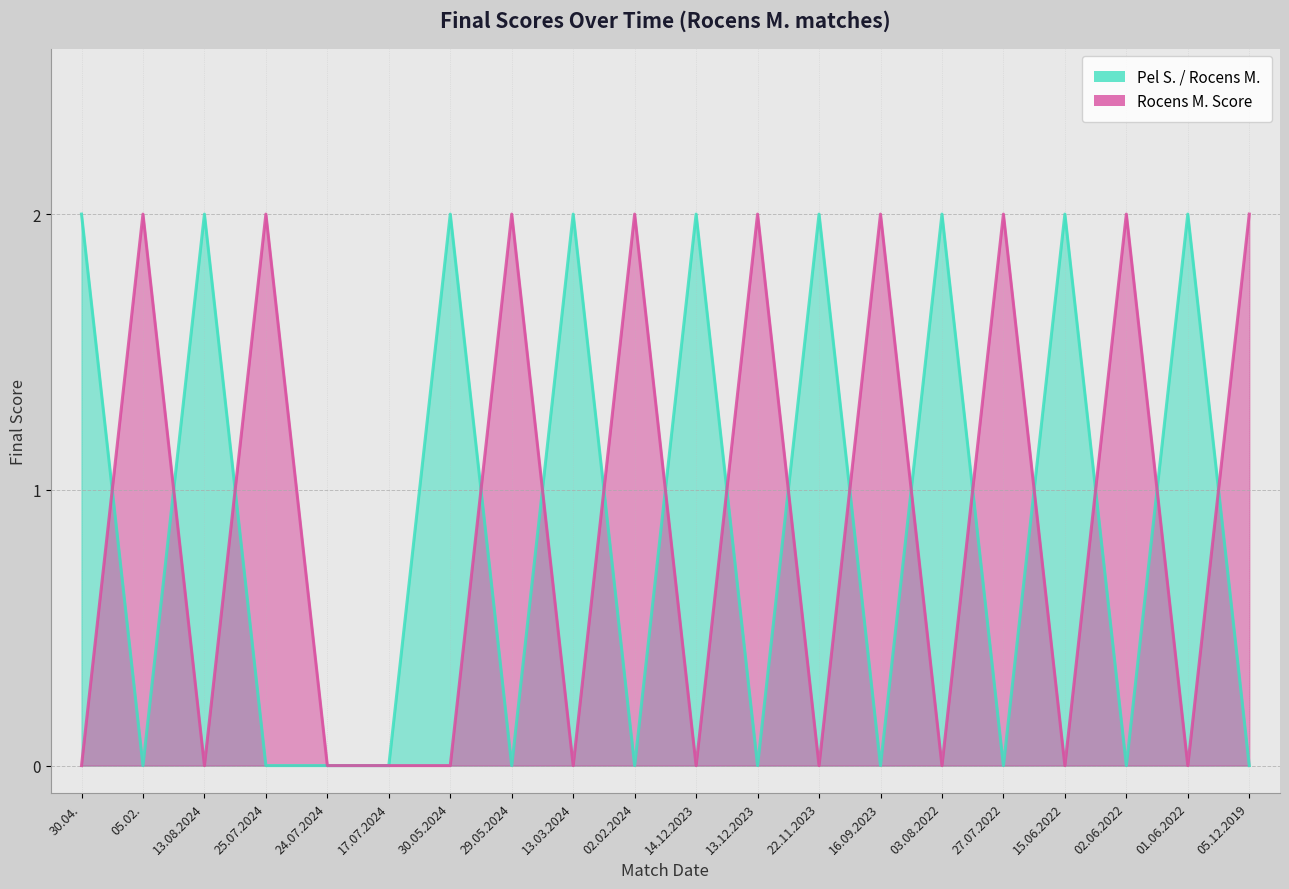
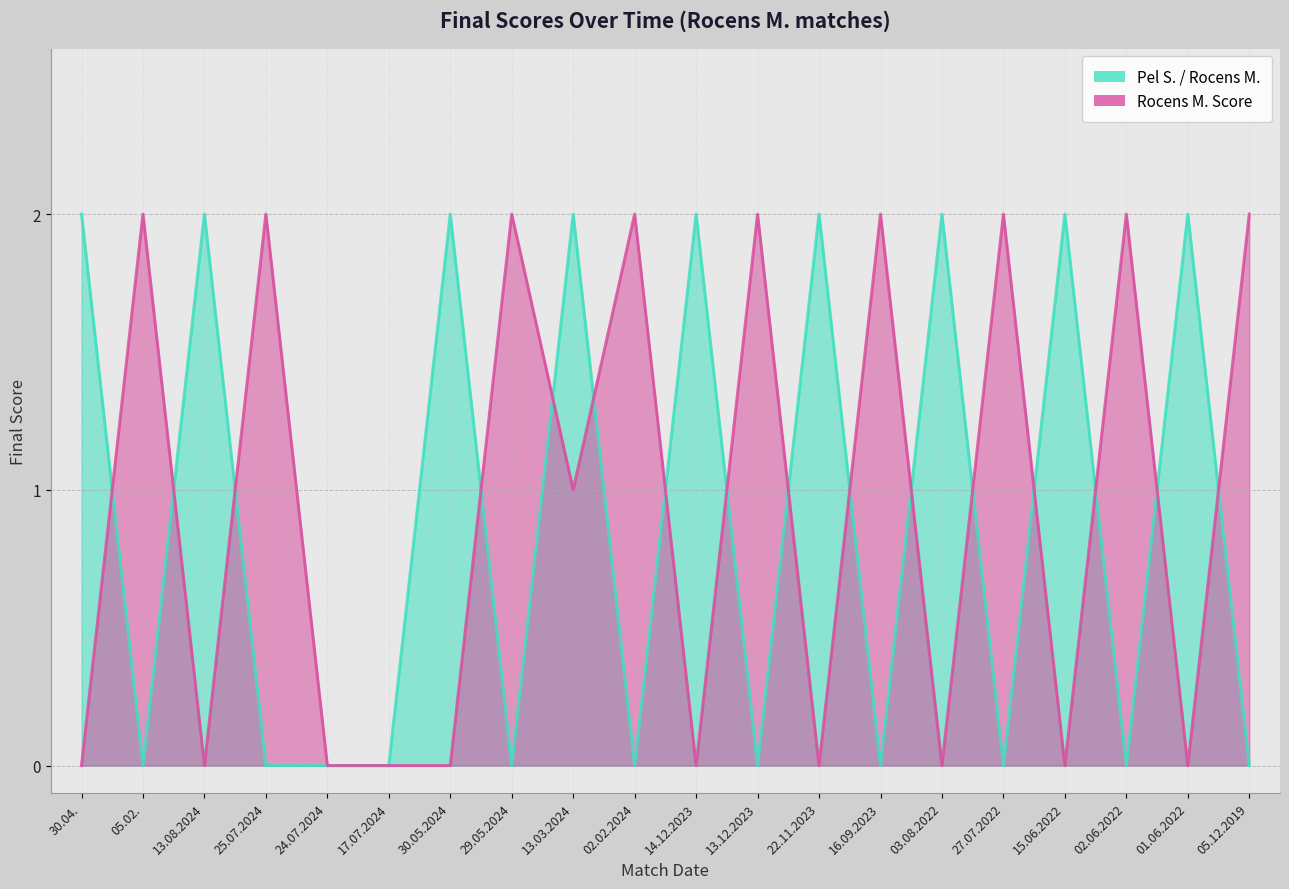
Rocens M. Score, 13.03.2024: 0 -> 1
